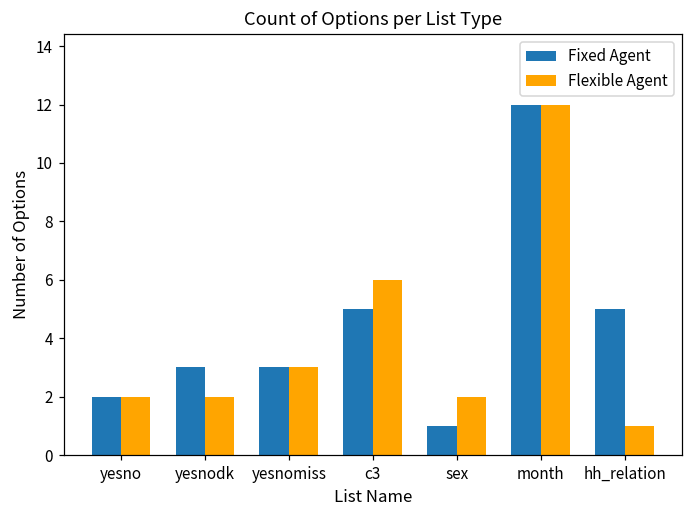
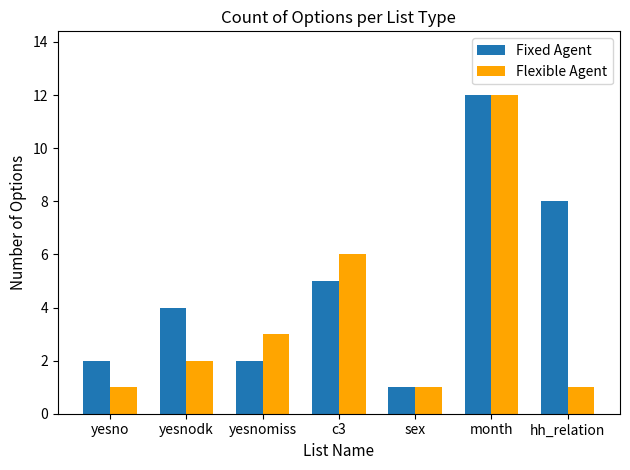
Flexible Agent, yesno: 2 -> 1
Fixed Agent, yesnodk: 3 -> 4
Fixed Agent, yesnomiss: 3 -> 2
Flexible Agent, sex: 2 -> 1
Fixed Agent, hh_relation: 5 -> 8
